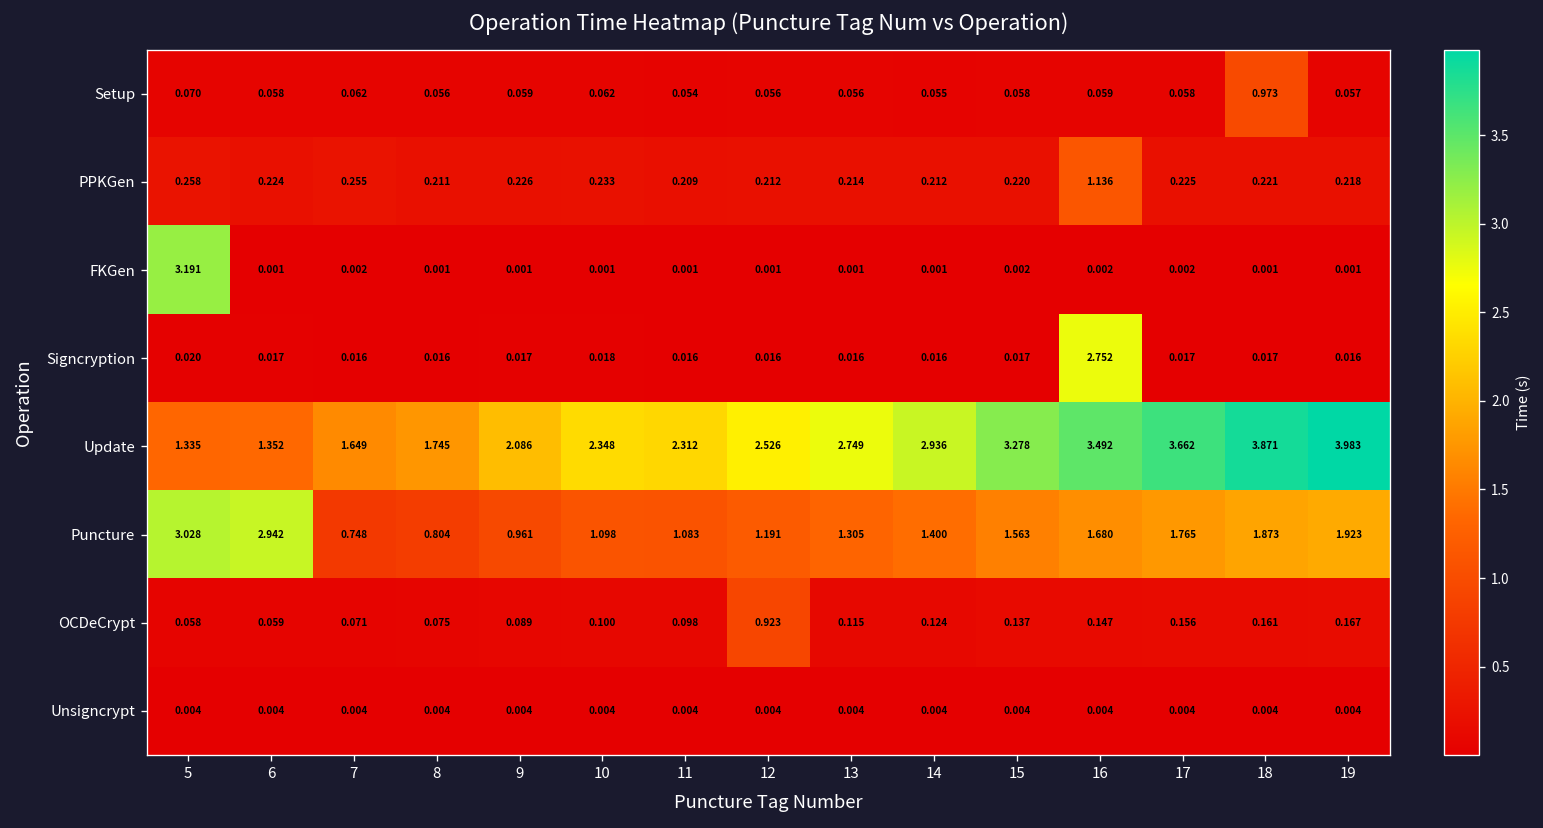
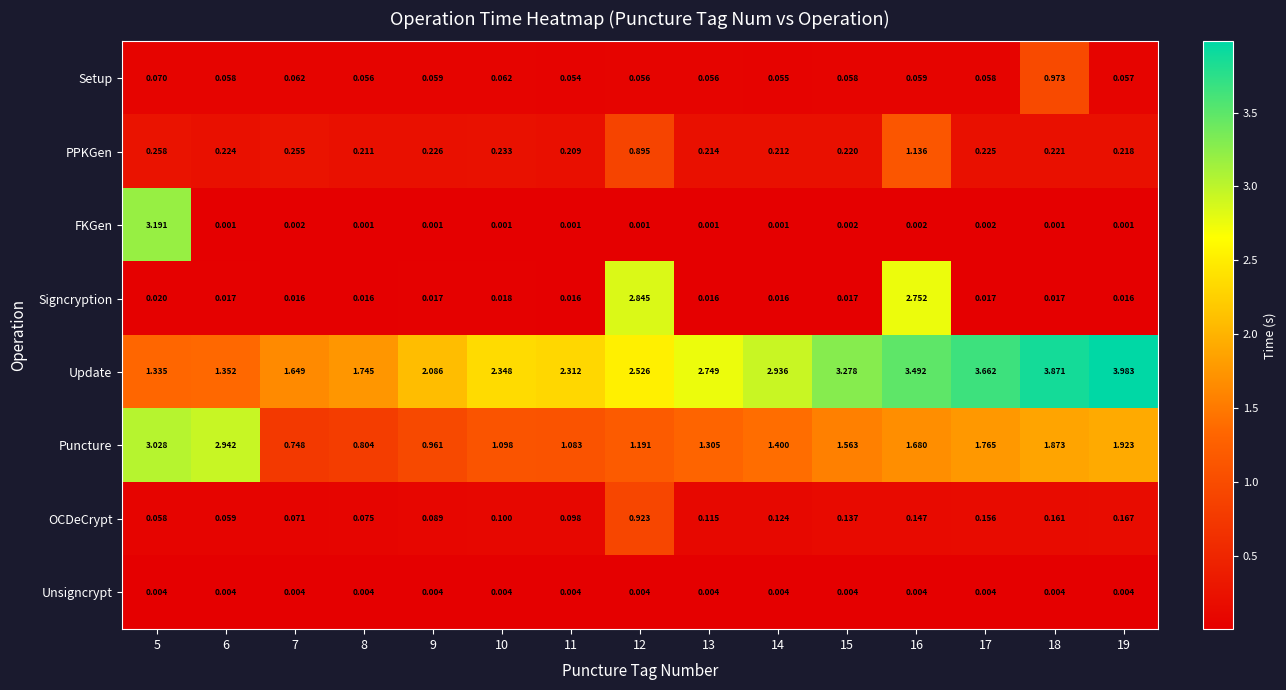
PPKGen, 12: 0.212 -> 0.895
Signcryption, 12: 0.016 -> 2.845
